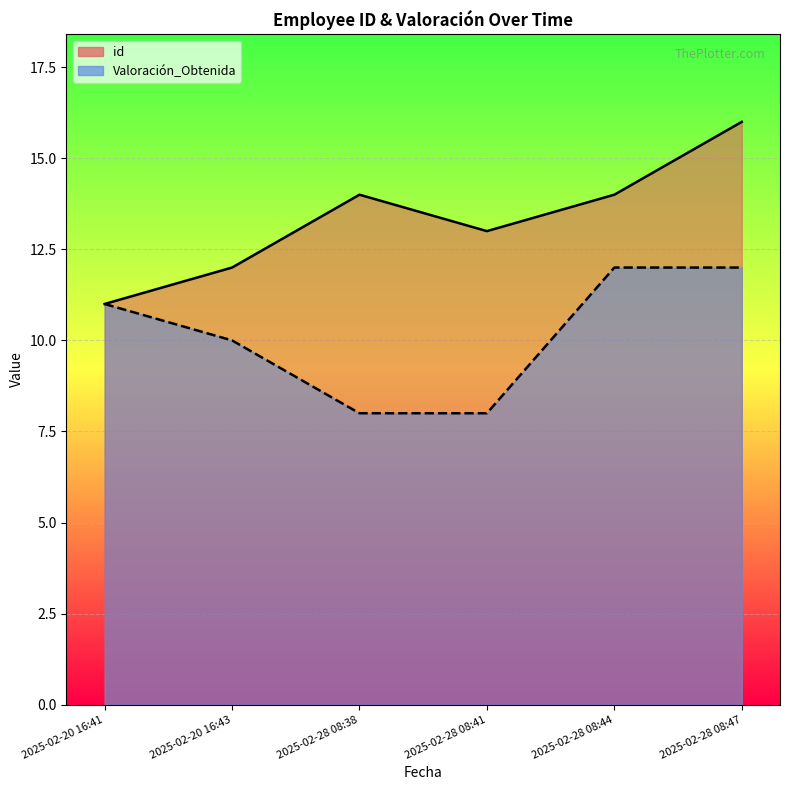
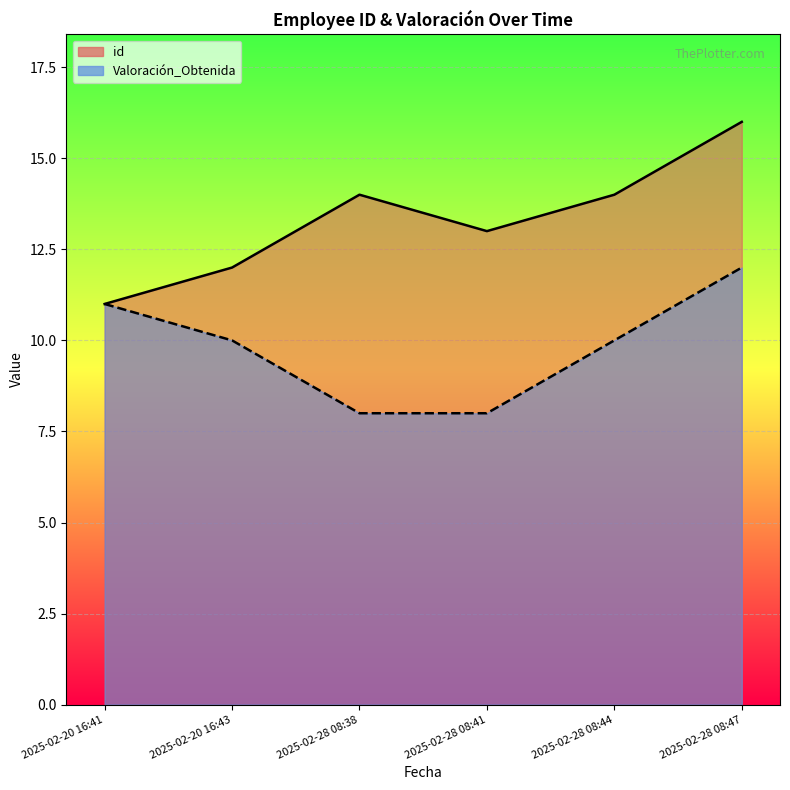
Valoración_Obtenida, 2025-02-28 08:44: 12 -> 10
